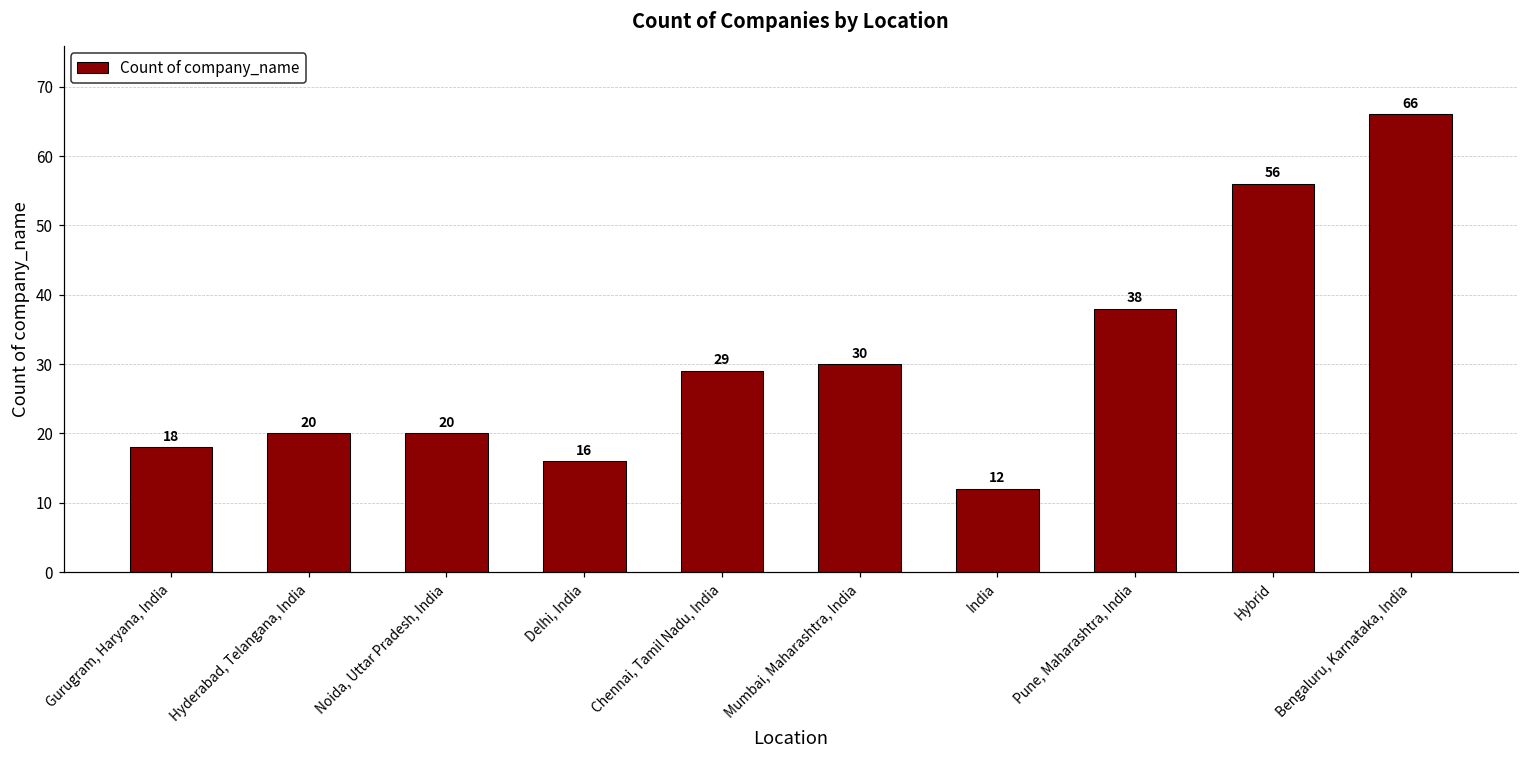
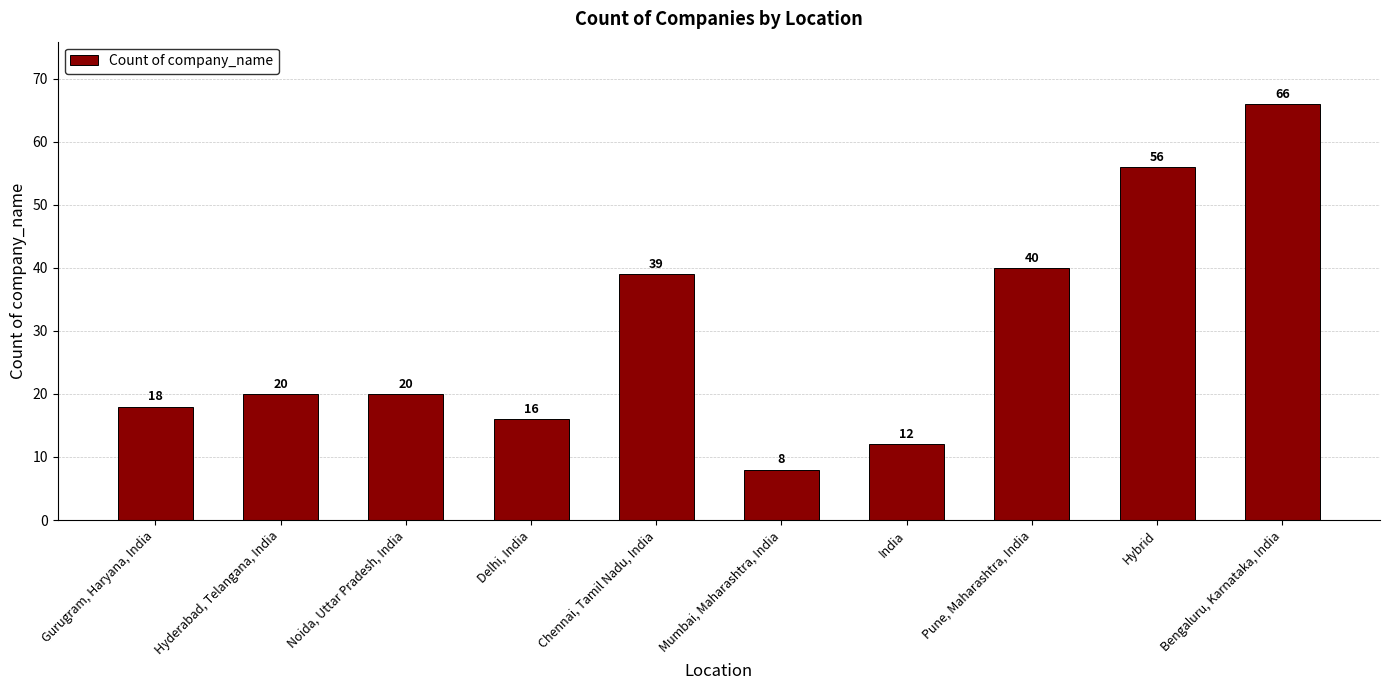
Chennai, Tamil Nadu, India: 29 -> 39
Mumbai, Maharashtra, India: 30 -> 8
Pune, Maharashtra, India: 38 -> 40
